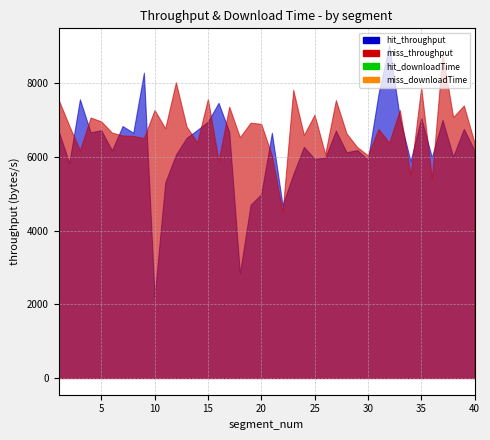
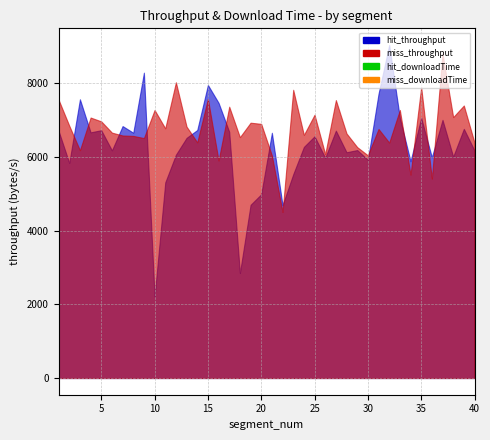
hit_throughput, 15: 7000 -> 8000
hit_throughput, 25: 6000 -> 6600
